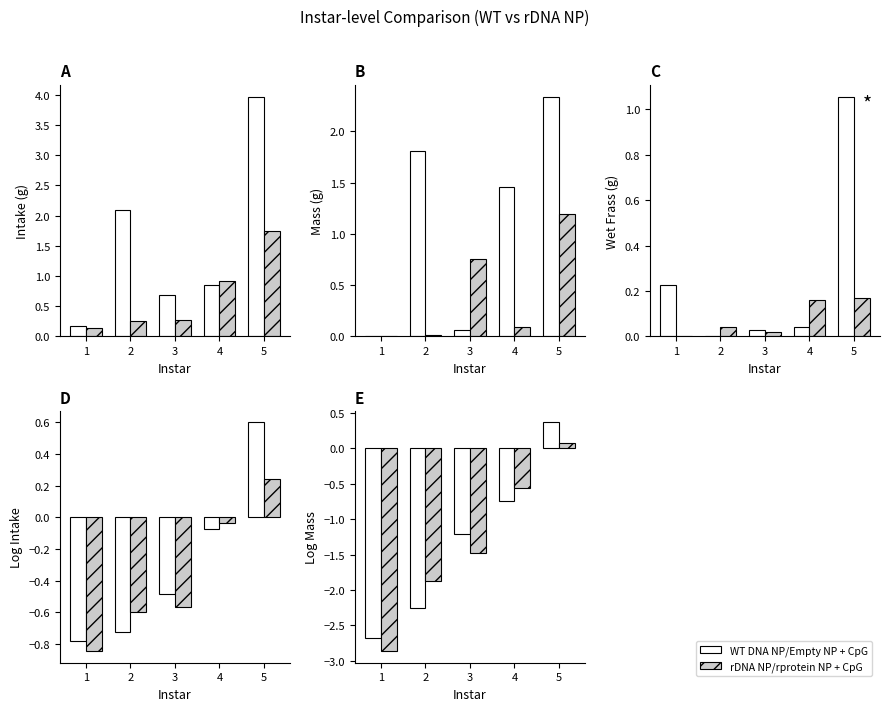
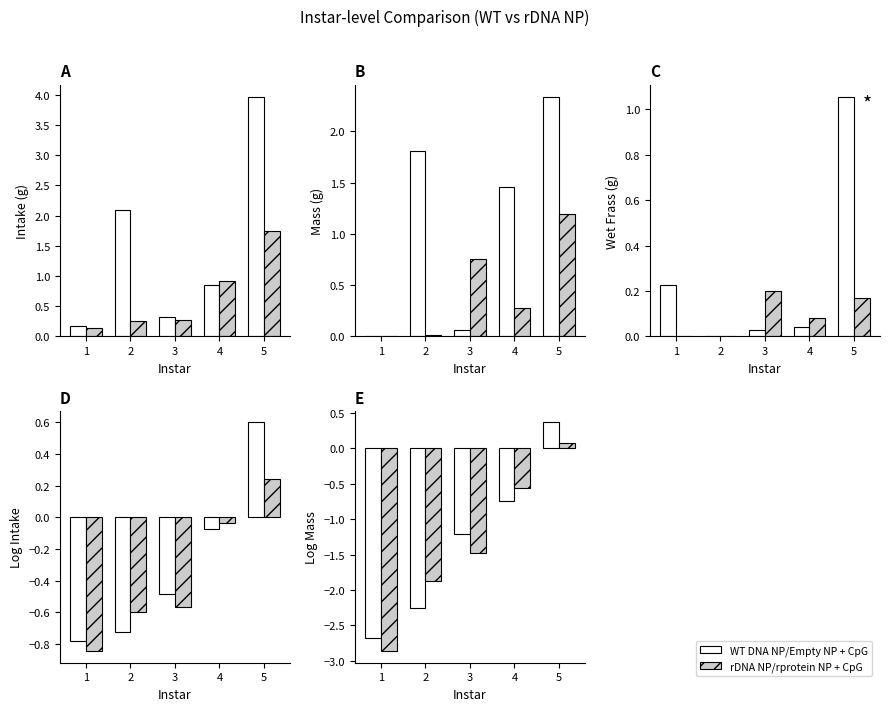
A, WT DNA NP/Empty NP + CpG, 3: 0.7 -> 0.3
B, rDNA NP/rprotein NP + CpG, 4: 0.09 -> 0.28
C, rDNA NP/rprotein NP + CpG, 2: 0.04 -> 0.00
C, rDNA NP/rprotein NP + CpG, 3: 0.02 -> 0.20
C, rDNA NP/rprotein NP + CpG, 4: 0.16 -> 0.08
